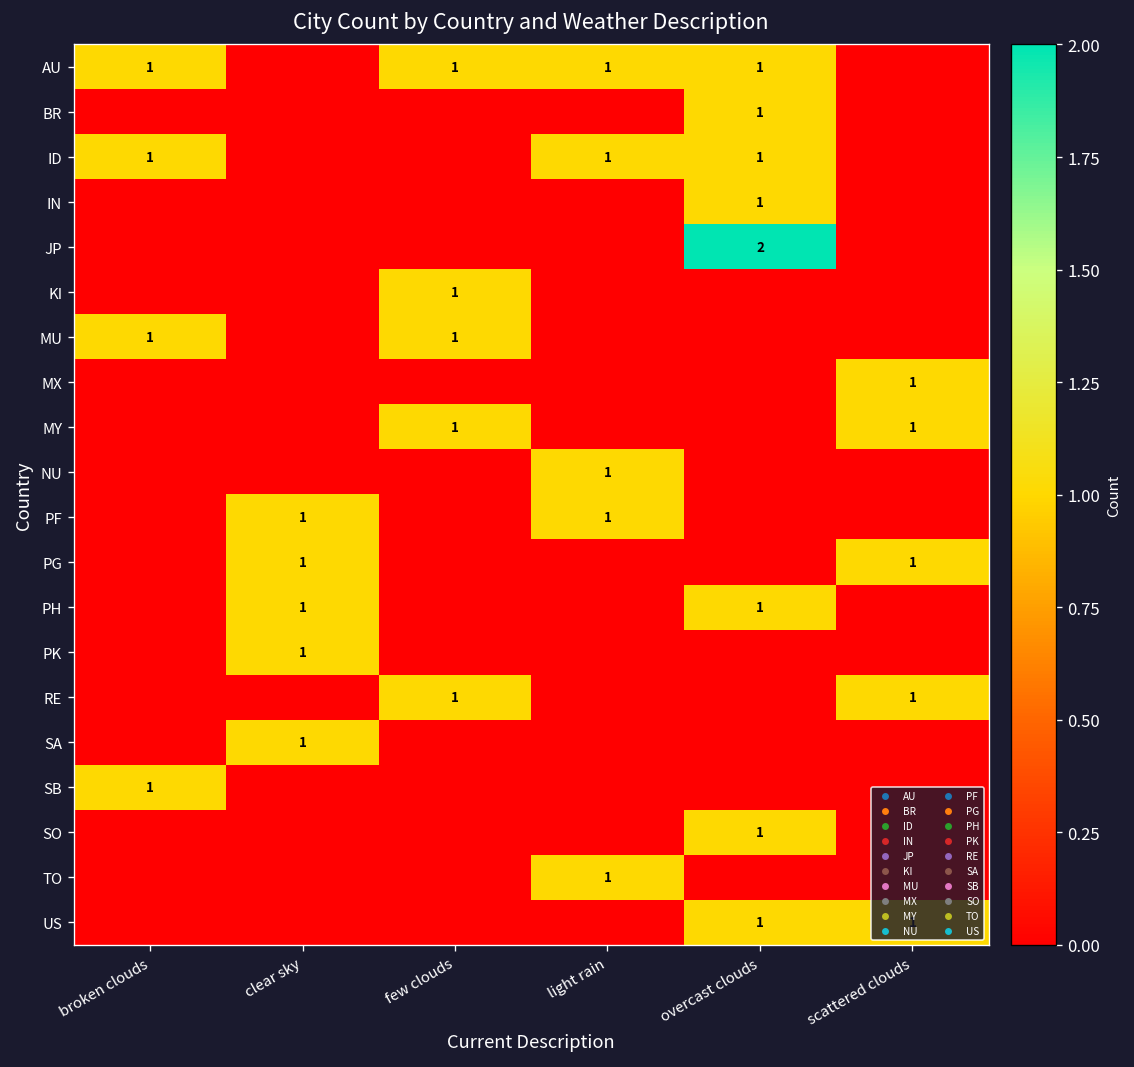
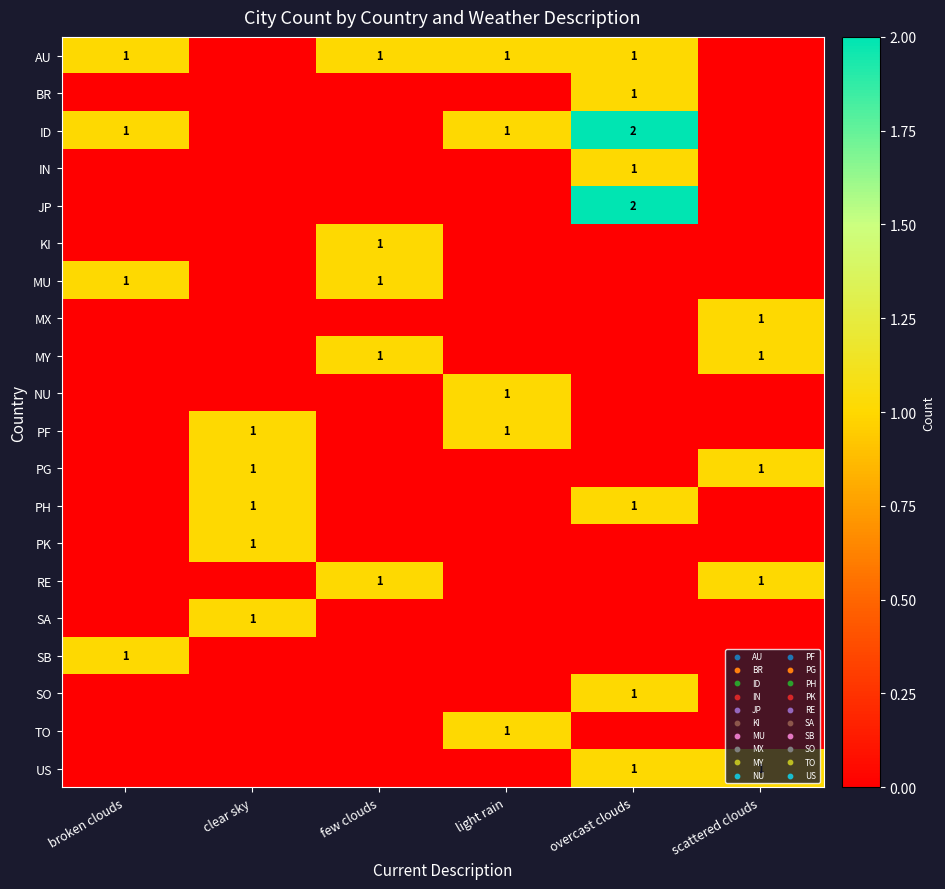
ID, overcast clouds: 1 -> 2
